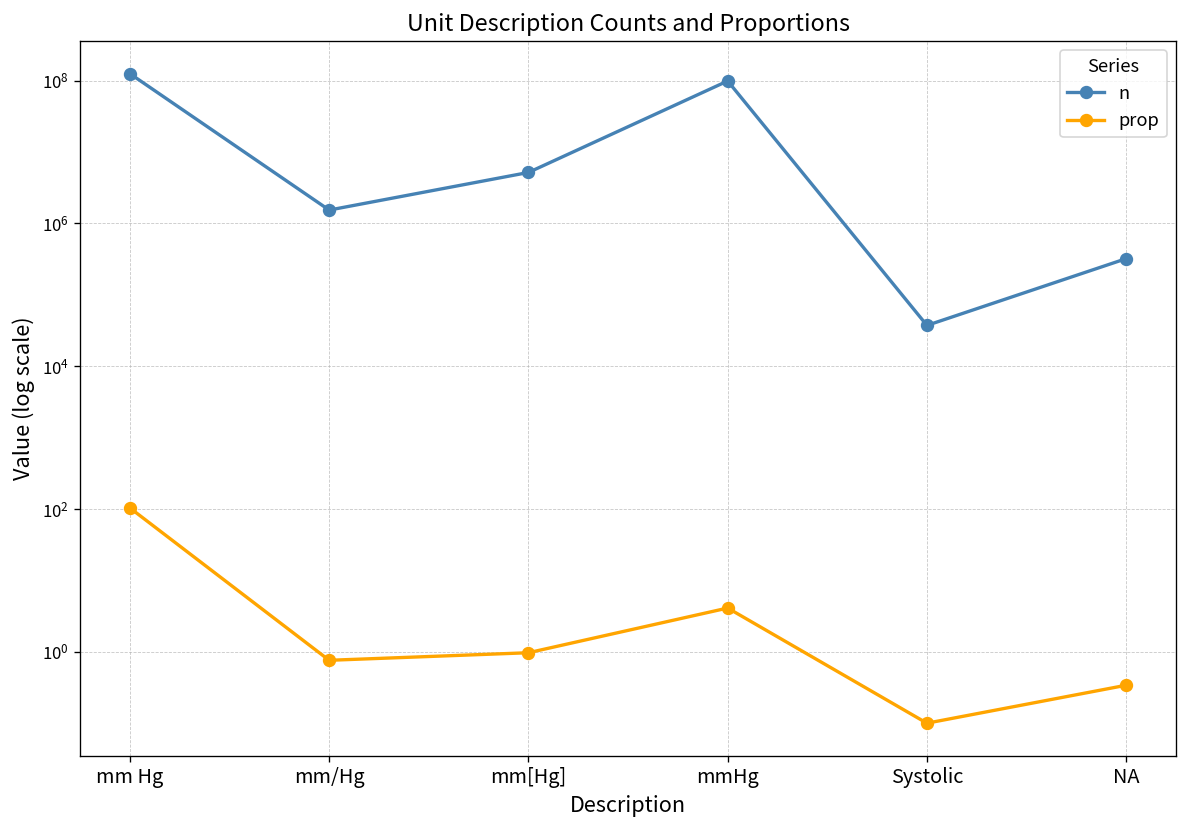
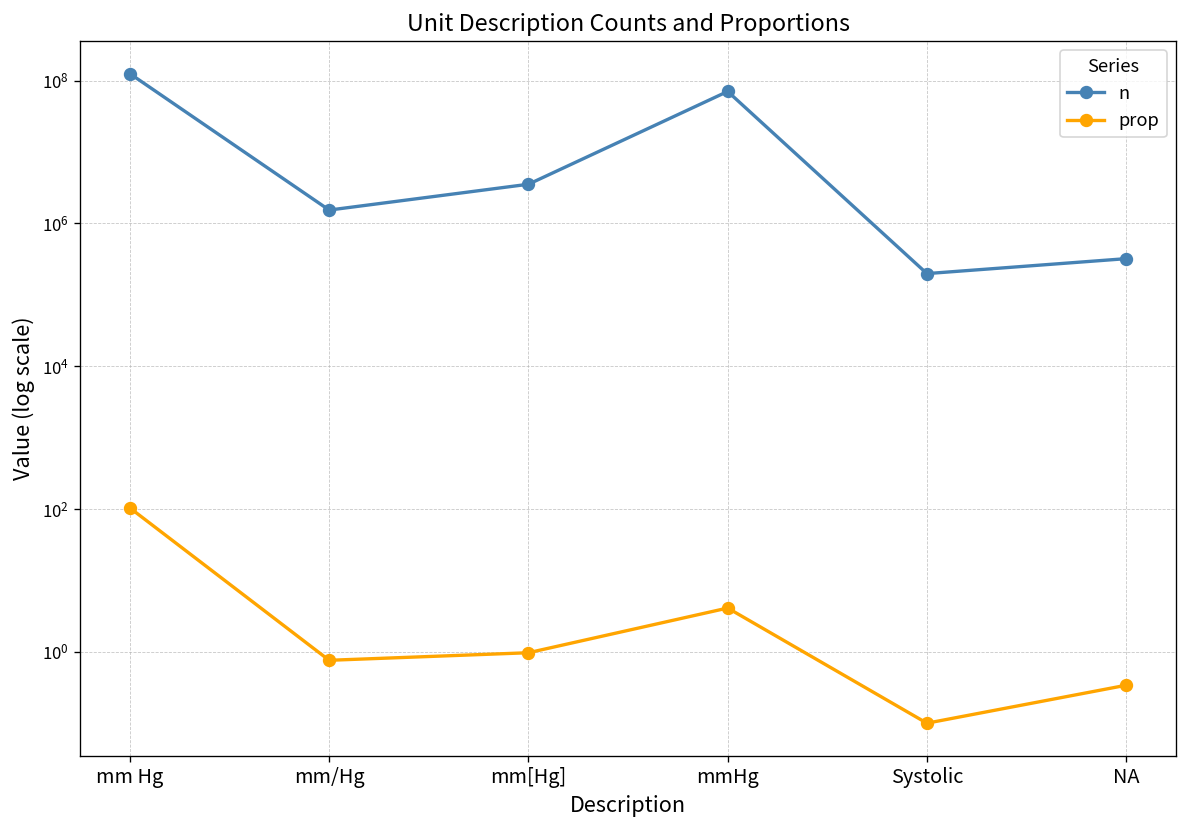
n, mm[Hg]: 5000000 -> 4000000
n, mmHg: 100000000 -> 70000000
n, Systolic: 40000 -> 200000
